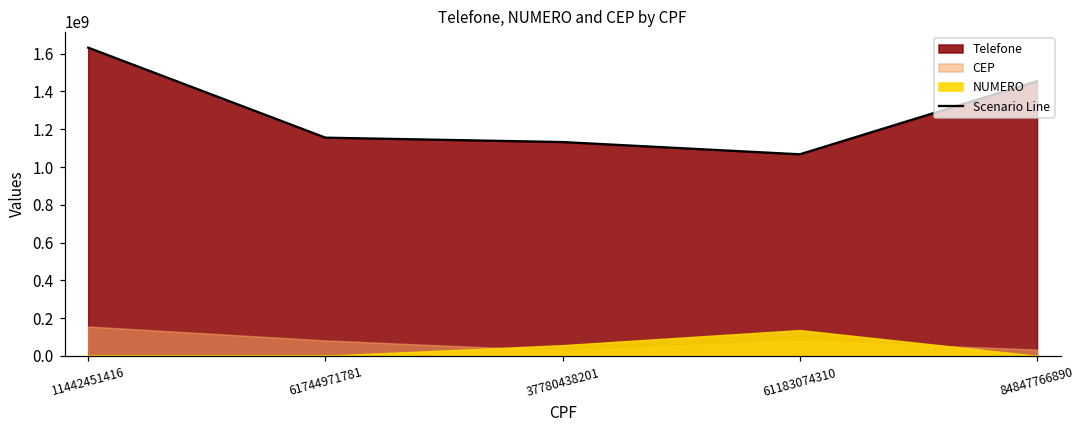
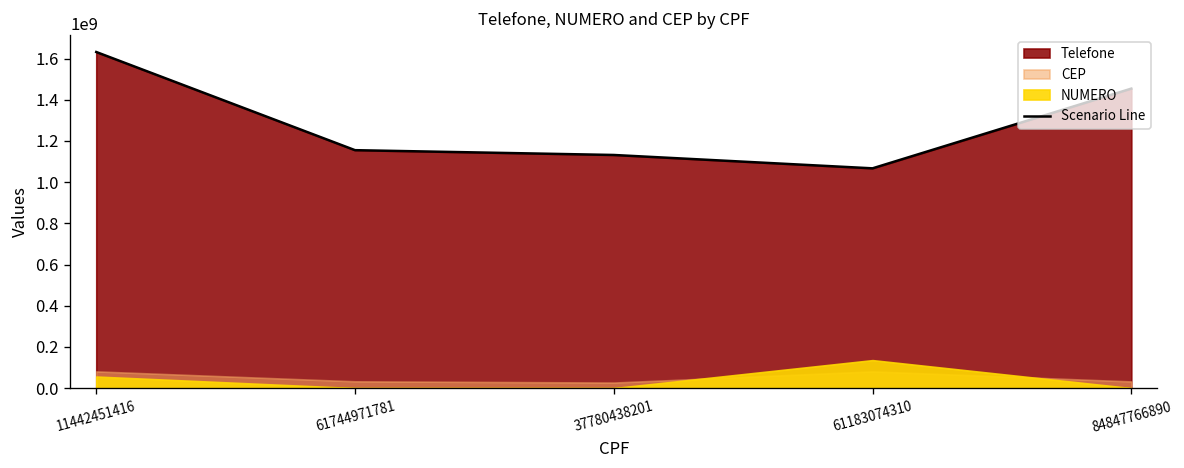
CEP, 11442451416: 150000000 -> 80000000
NUMERO, 11442451416: 0 -> 60000000
CEP, 61744971781: 80000000 -> 30000000
NUMERO, 37780438201: 60000000 -> 0
